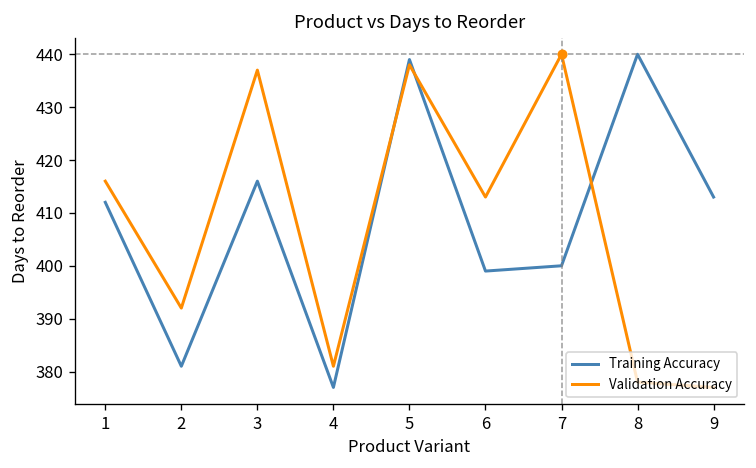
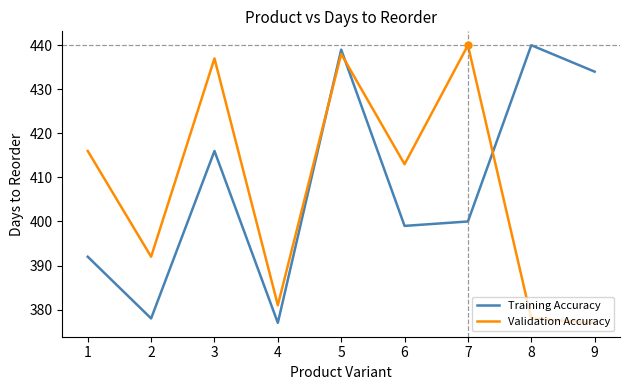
Training Accuracy, 1: 412 -> 392
Training Accuracy, 2: 381 -> 378
Training Accuracy, 9: 413 -> 434
